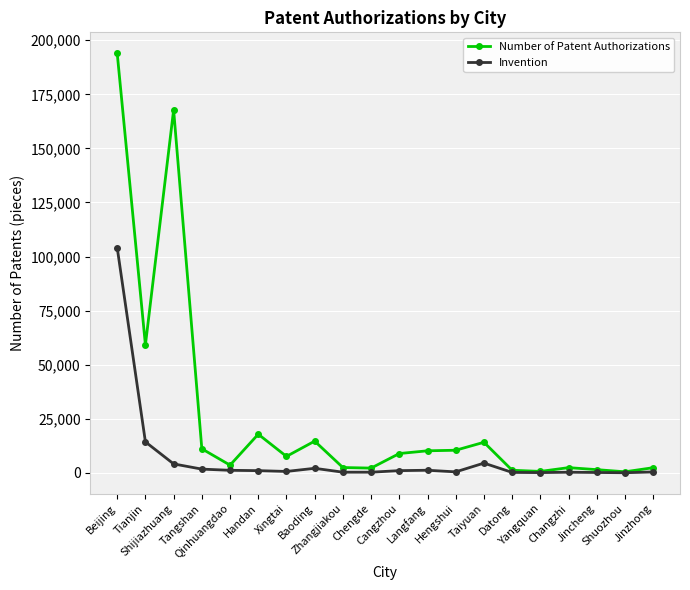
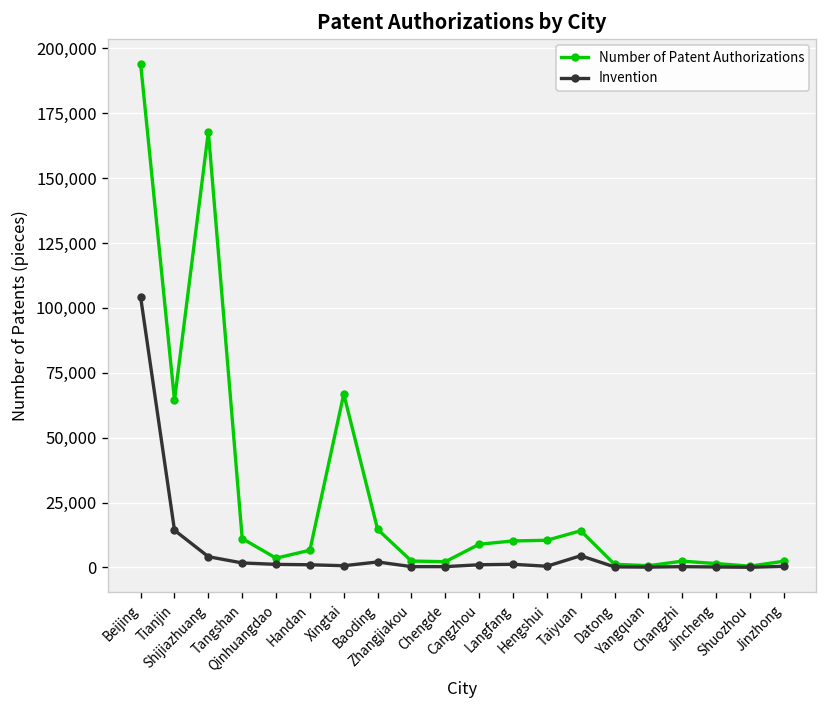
Number of Patent Authorizations, Tianjin: 59,000 -> 64,000
Number of Patent Authorizations, Handan: 18,000 -> 7,000
Number of Patent Authorizations, Xingtai: 8,000 -> 67,000
